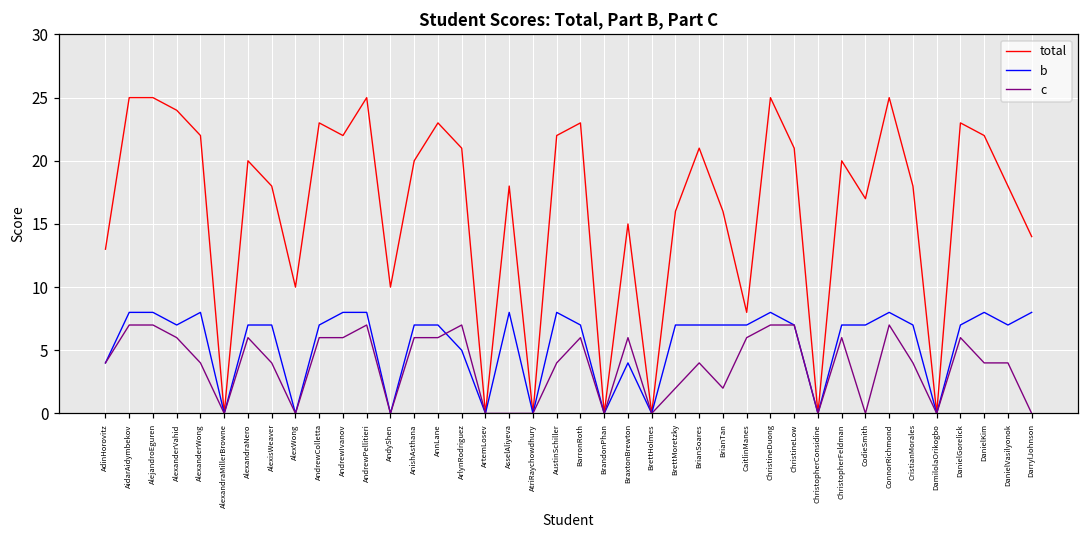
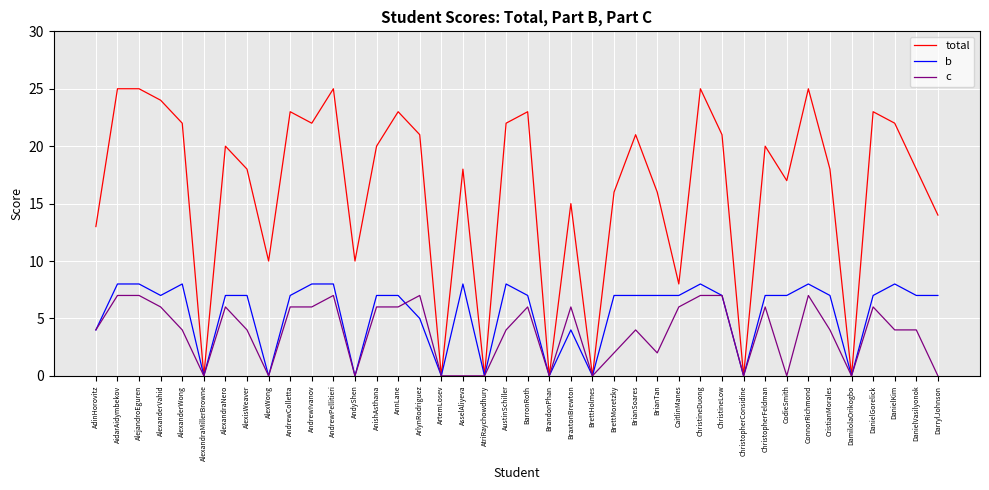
b, DarrylJohnson: 8 -> 7
